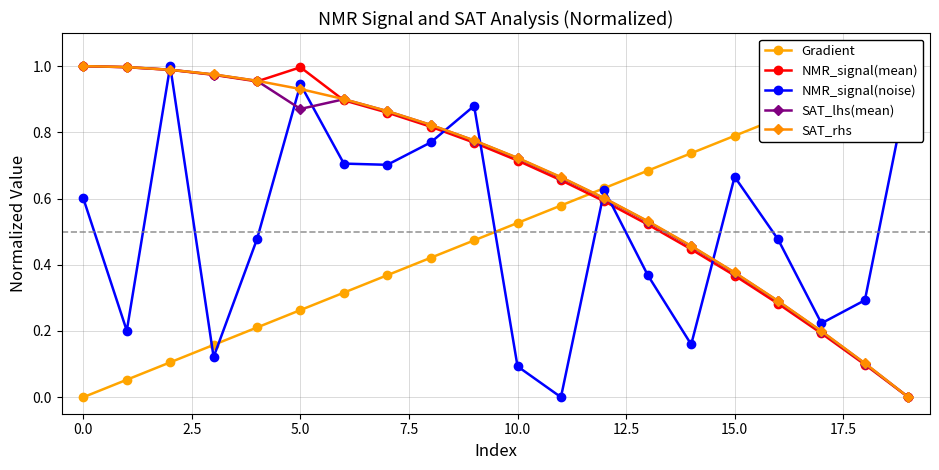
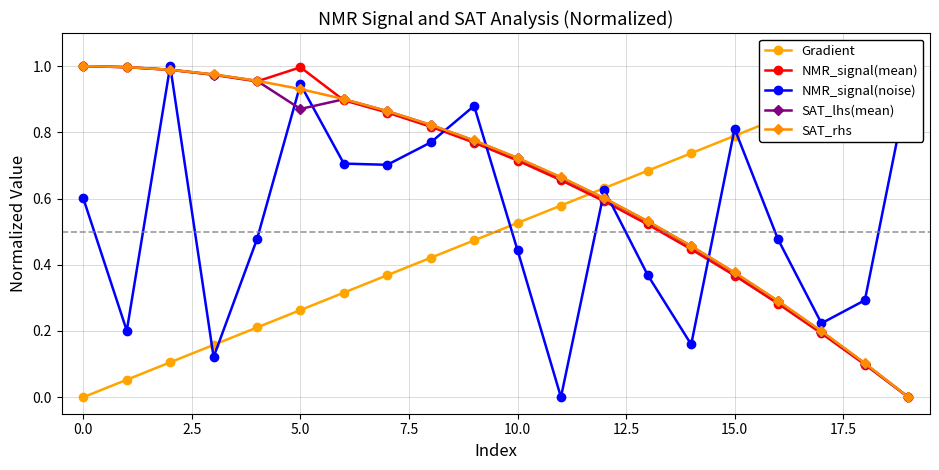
NMR_signal(noise), 10.0: 0.09 -> 0.44
NMR_signal(noise), 15.0: 0.67 -> 0.81
